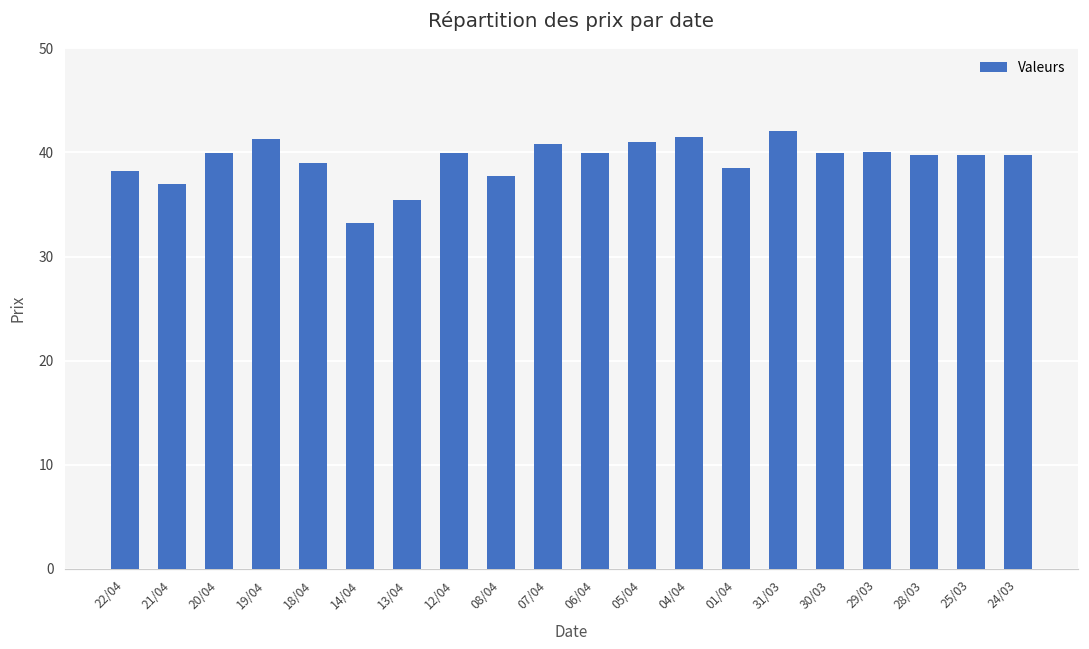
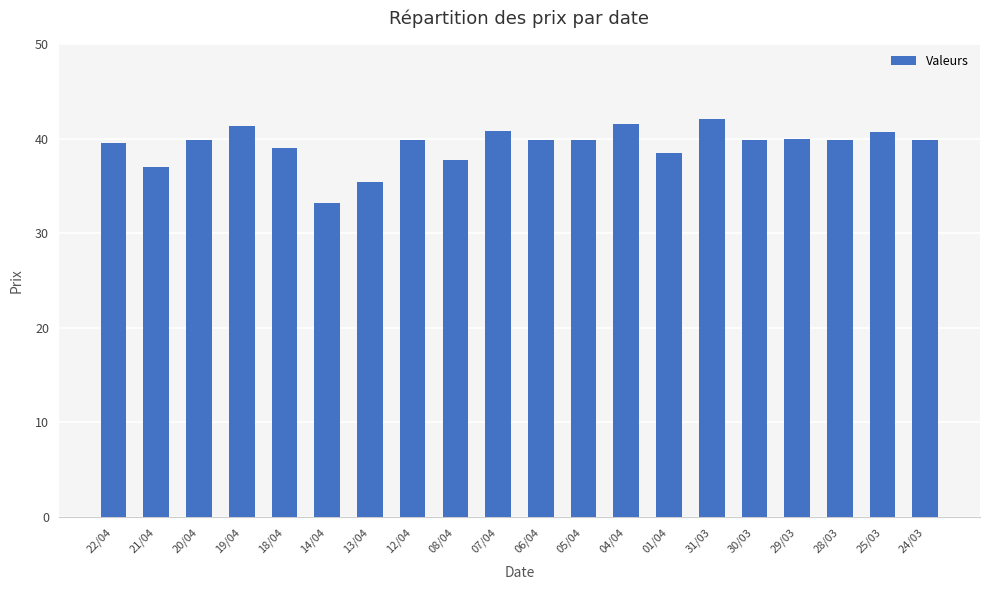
22/04: 38 -> 40
05/04: 41 -> 40
25/03: 40 -> 41
